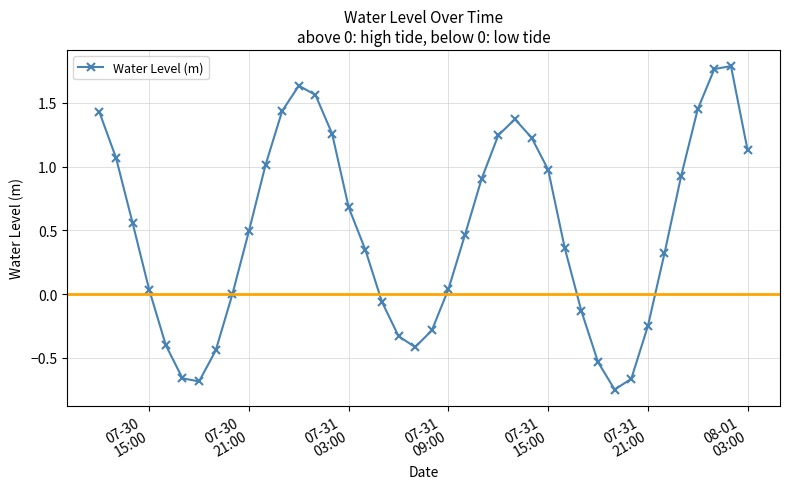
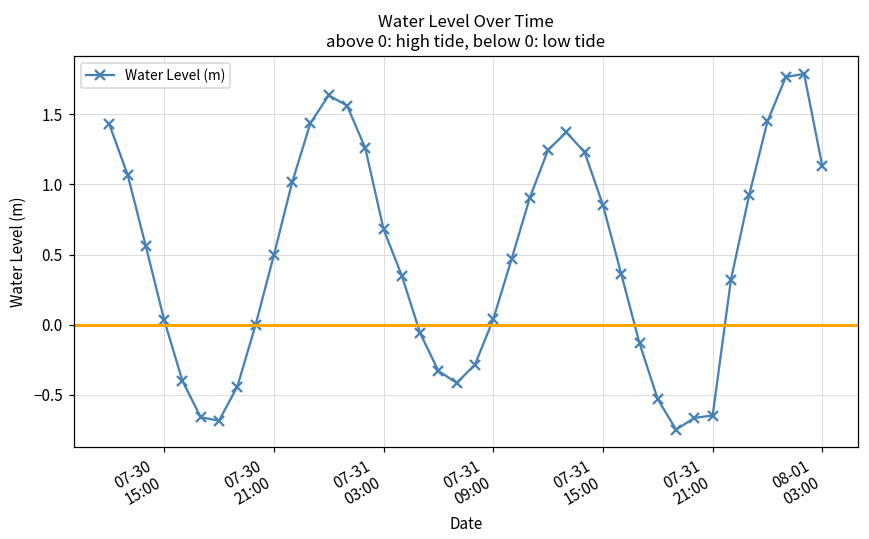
07-31 15:00: 0.98 -> 0.85
07-31 21:00: -0.25 -> -0.65
